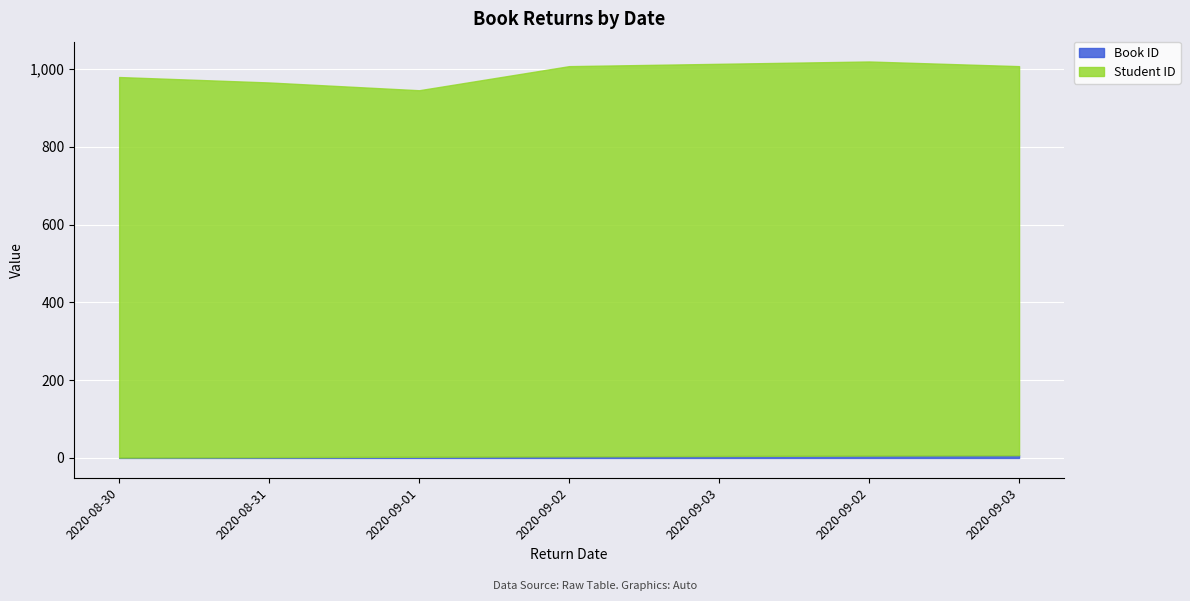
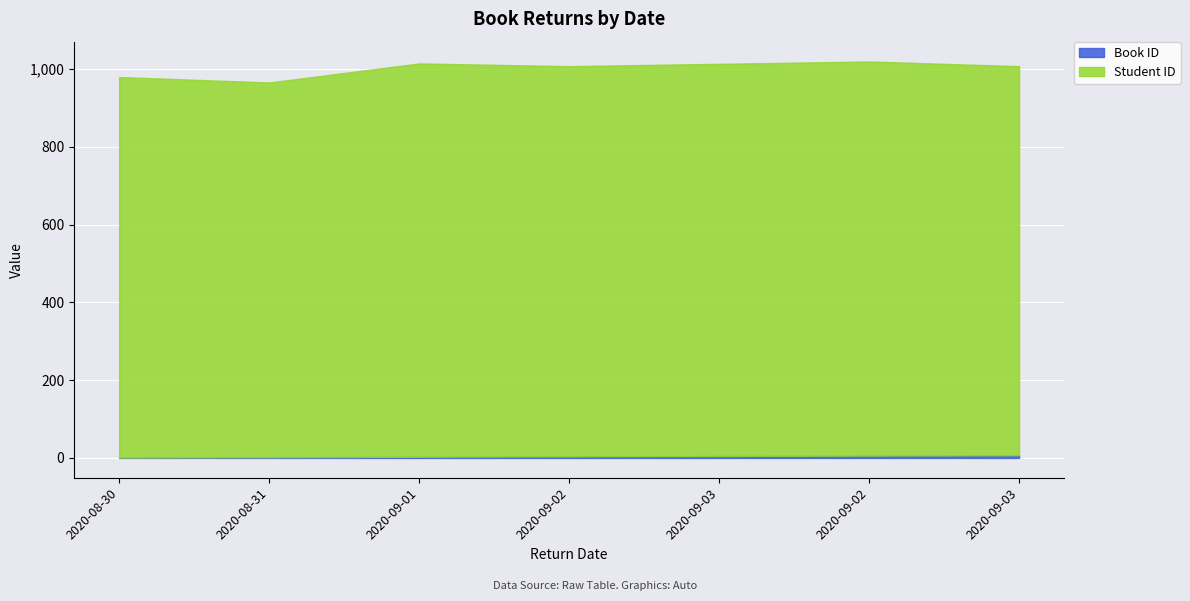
Student ID, 2020-09-01: 940 -> 1,010
